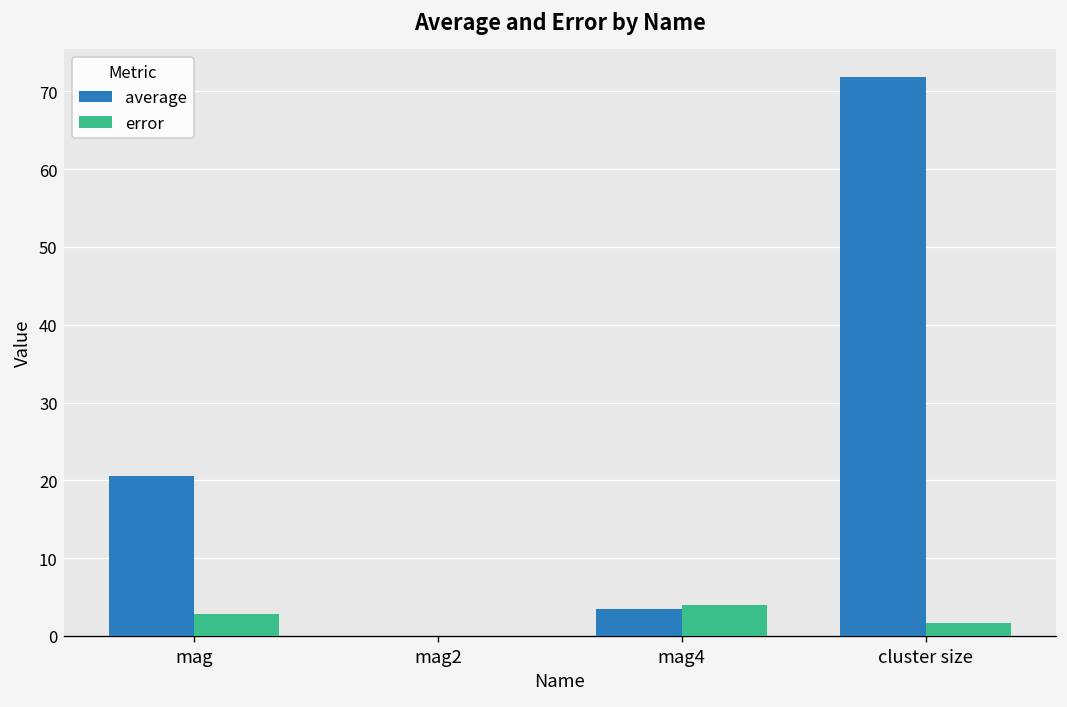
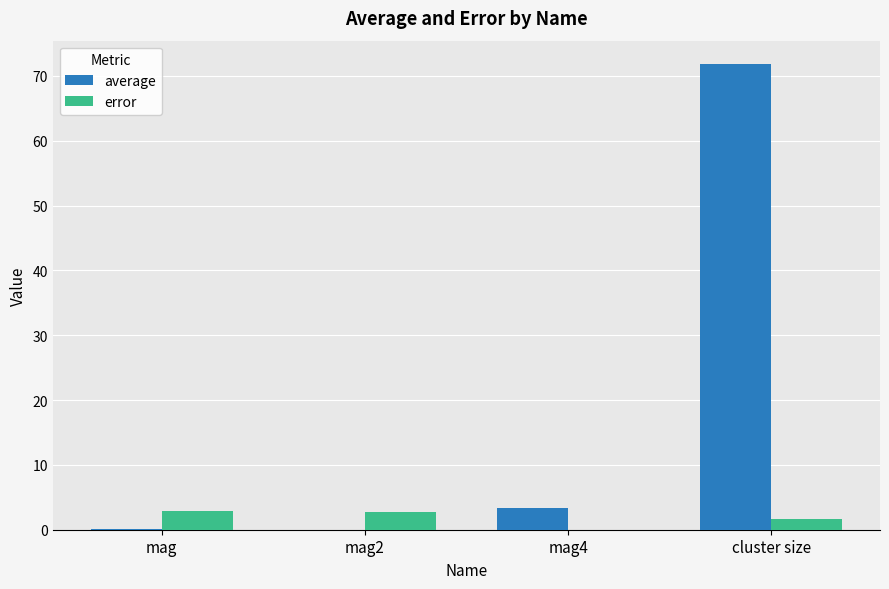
average, mag: 21 -> 0
error, mag2: 0 -> 3
error, mag4: 4 -> 0
